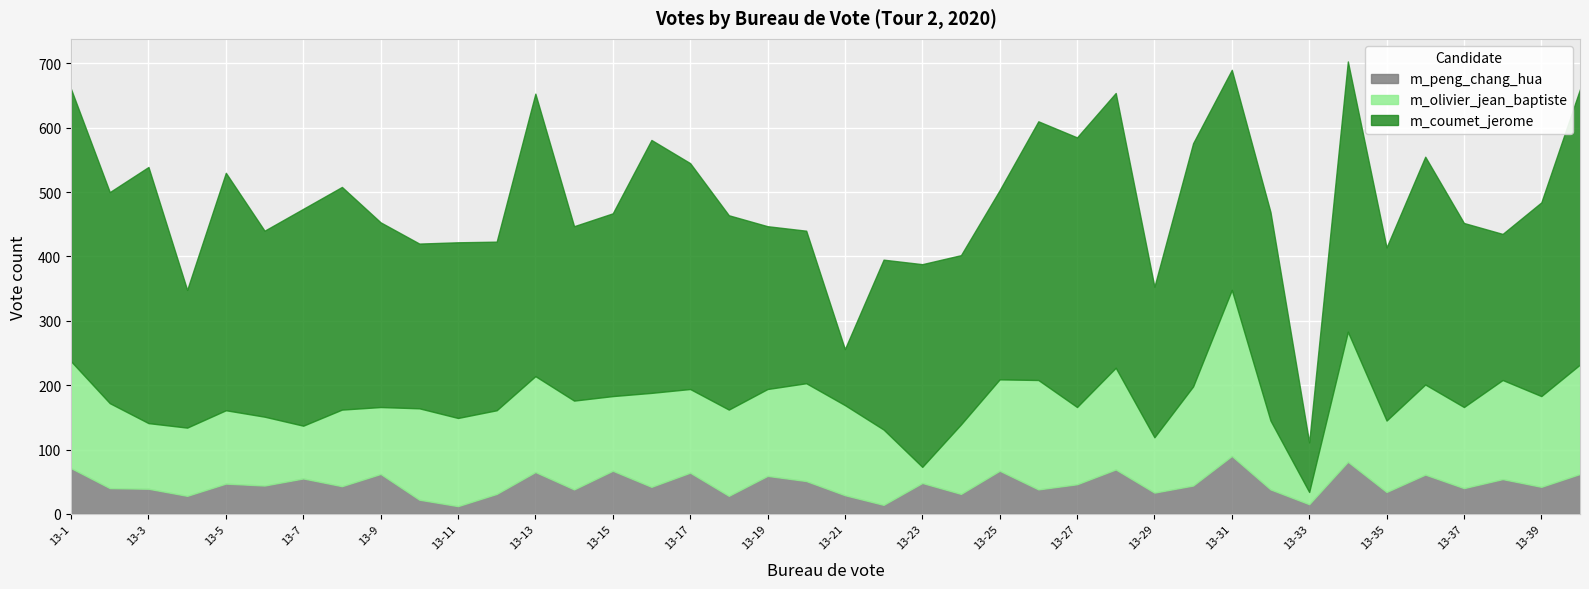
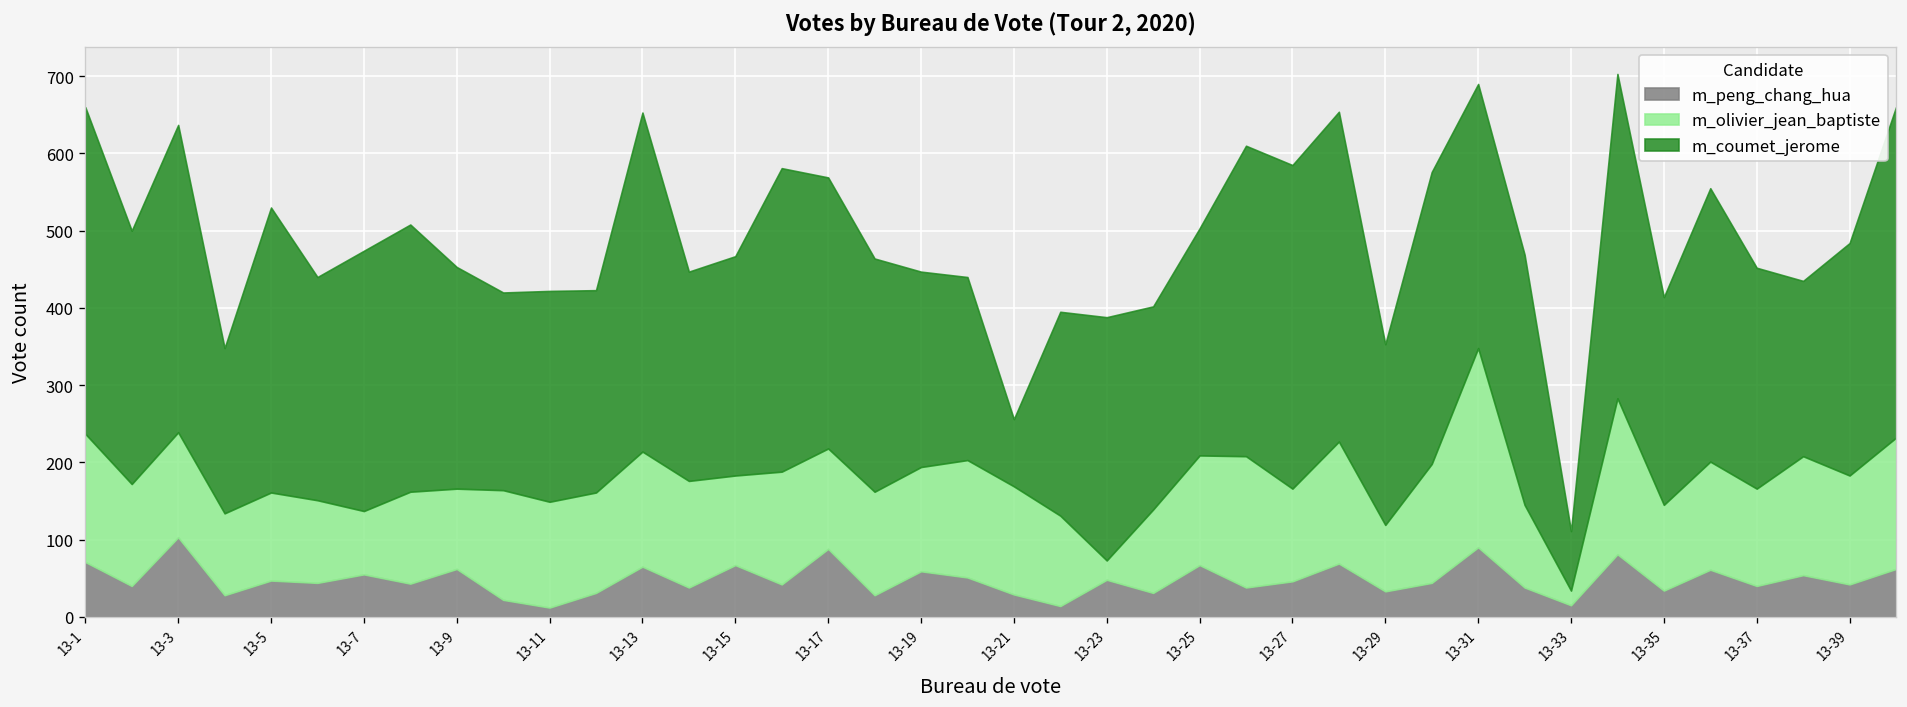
m_peng_chang_hua, 13-3: 40 -> 100
m_olivier_jean_baptiste, 13-3: 100 -> 140
m_peng_chang_hua, 13-17: 60 -> 90
